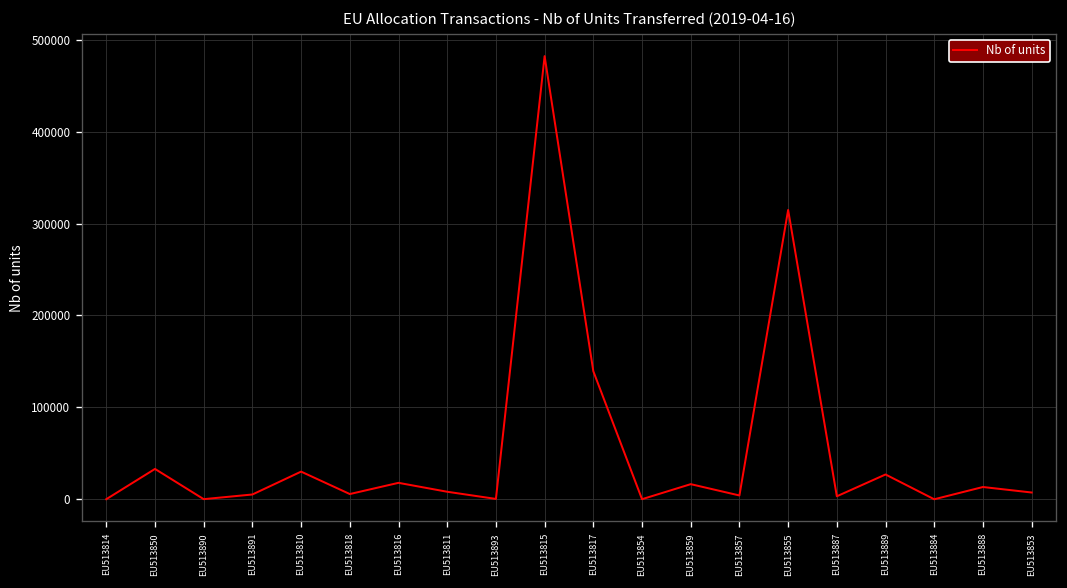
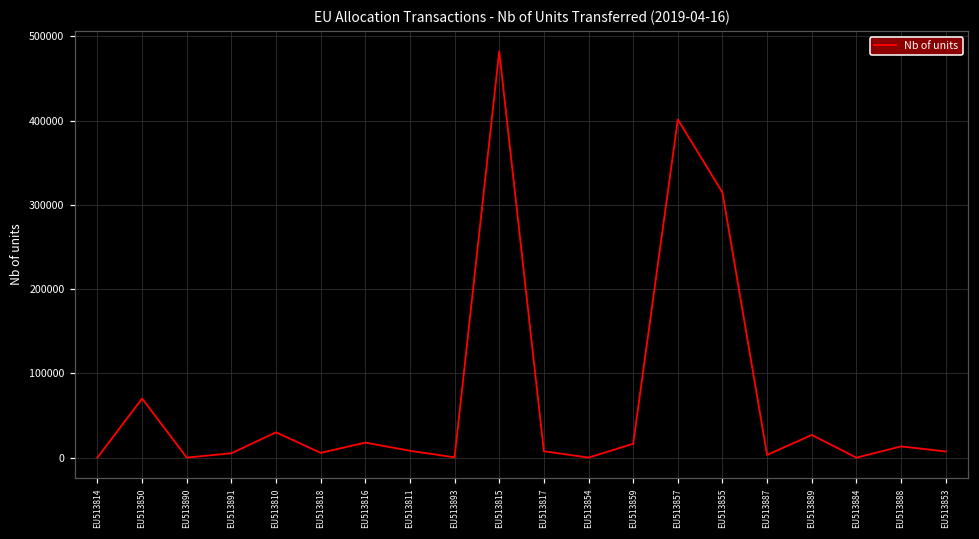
EU513850: 30000 -> 70000
EU513817: 140000 -> 10000
EU513857: 0 -> 400000
